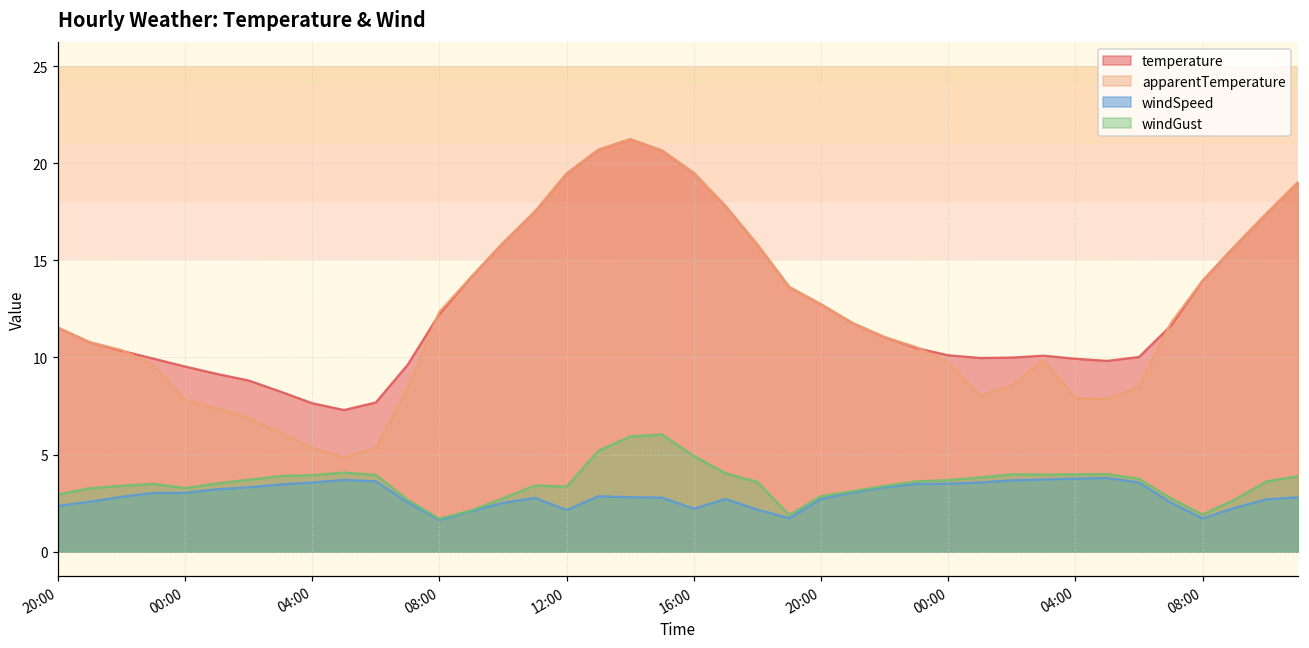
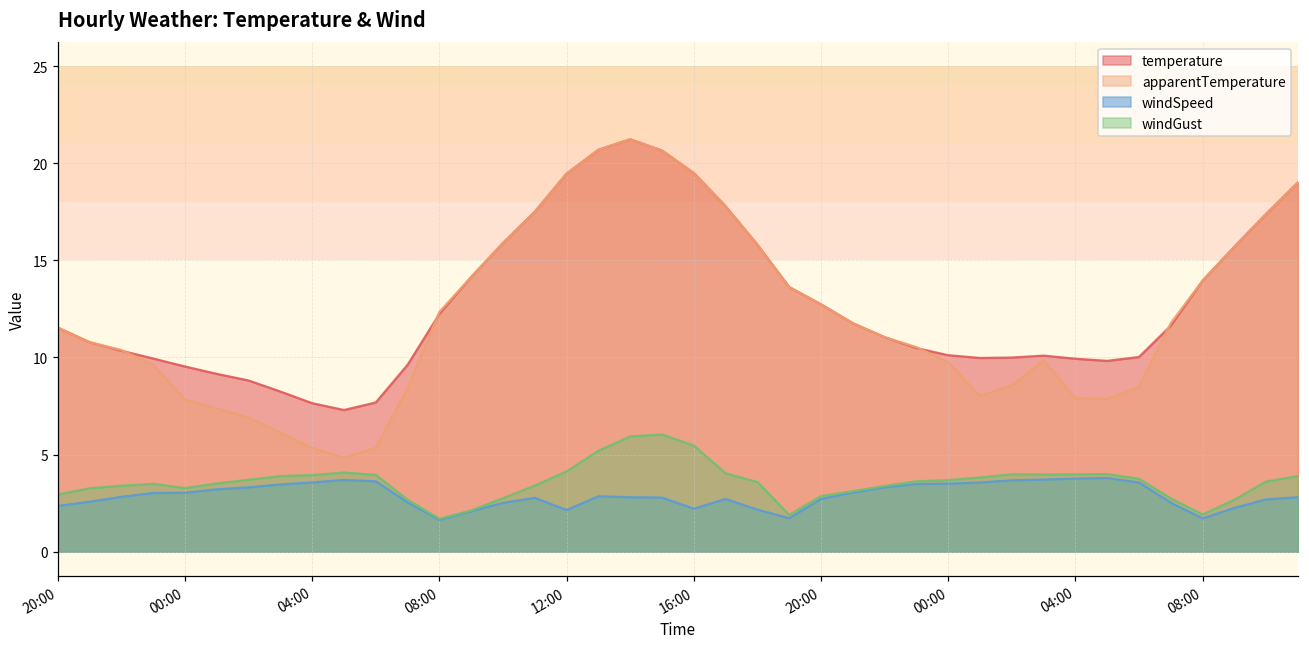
windGust, 12:00: 3.4 -> 4.1
windGust, 16:00: 4.9 -> 5.5
